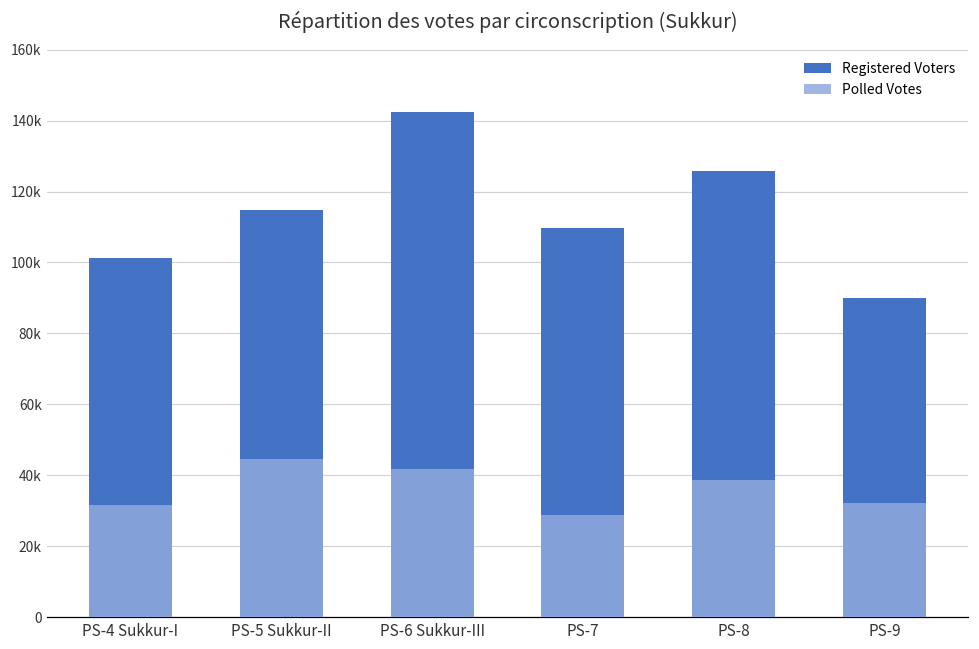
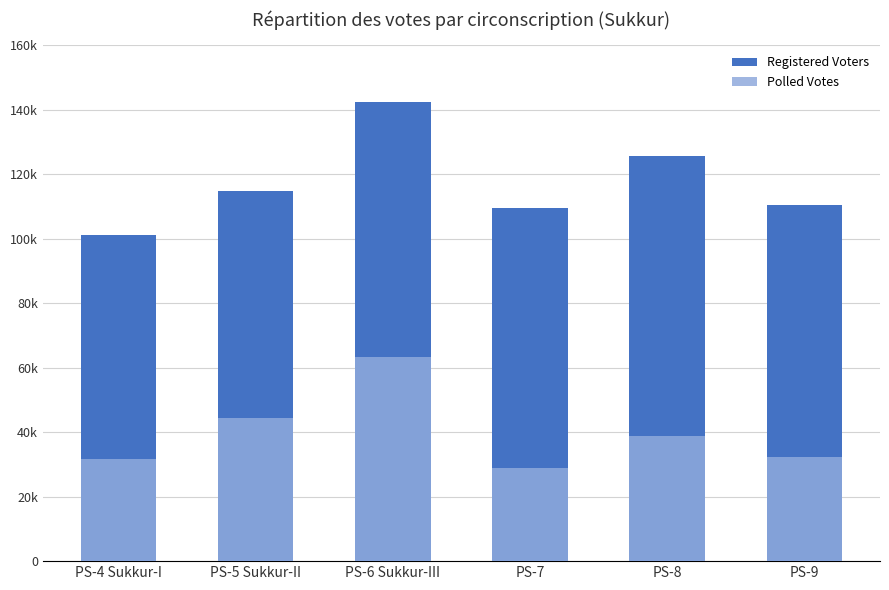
Polled Votes, PS-6 Sukkur-III: 42000 -> 63000
Registered Voters, PS-9: 90000 -> 110000
